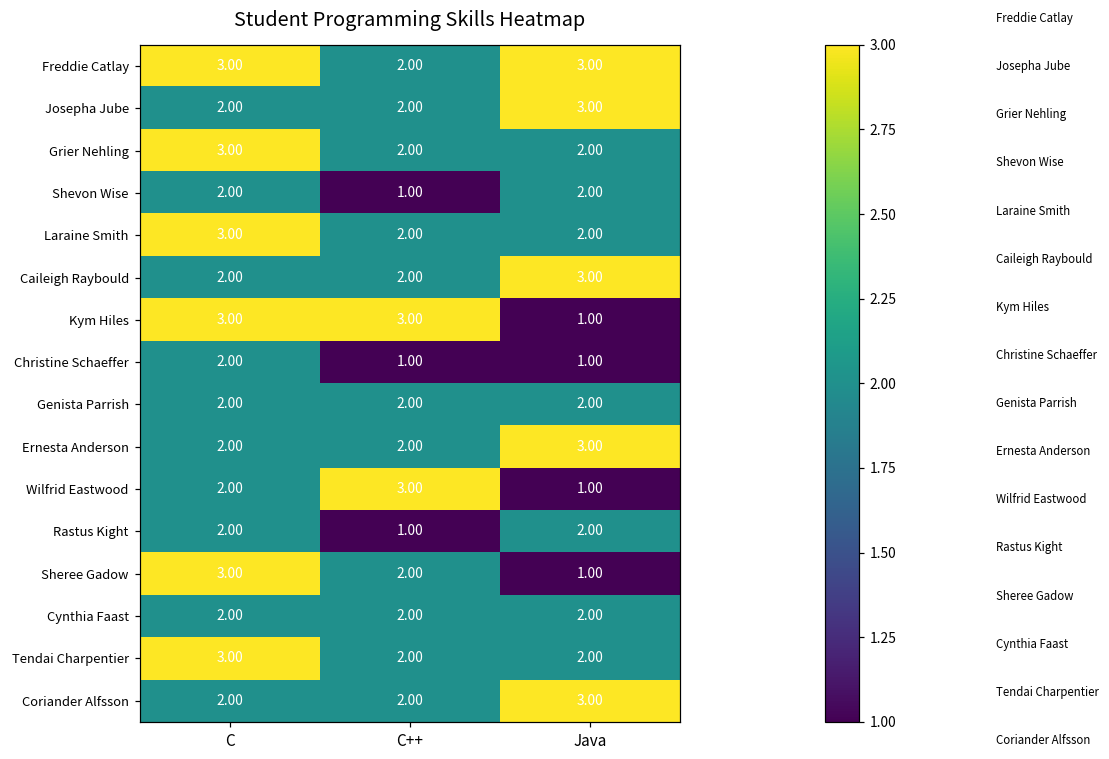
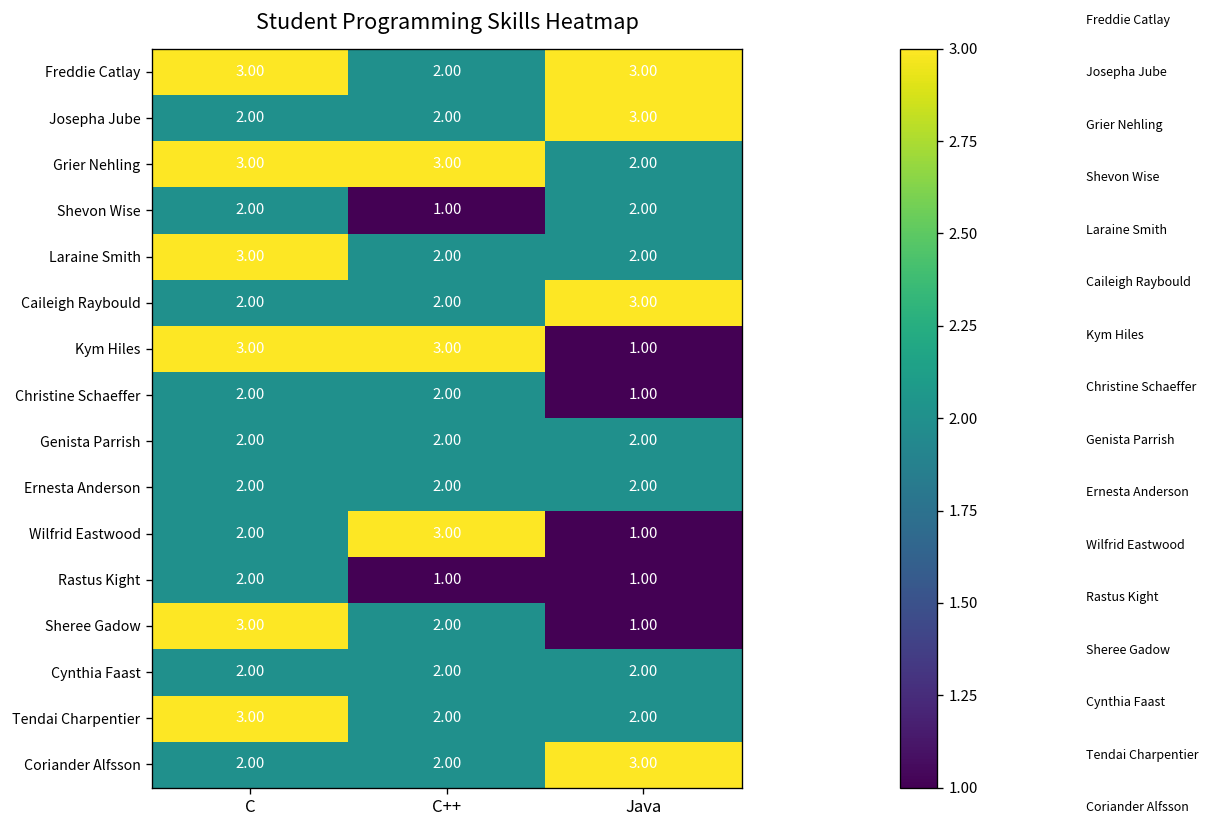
Grier Nehling, C++: 2.00 -> 3.00
Christine Schaeffer, C++: 1.00 -> 2.00
Ernesta Anderson, Java: 3.00 -> 2.00
Rastus Kight, Java: 2.00 -> 1.00
